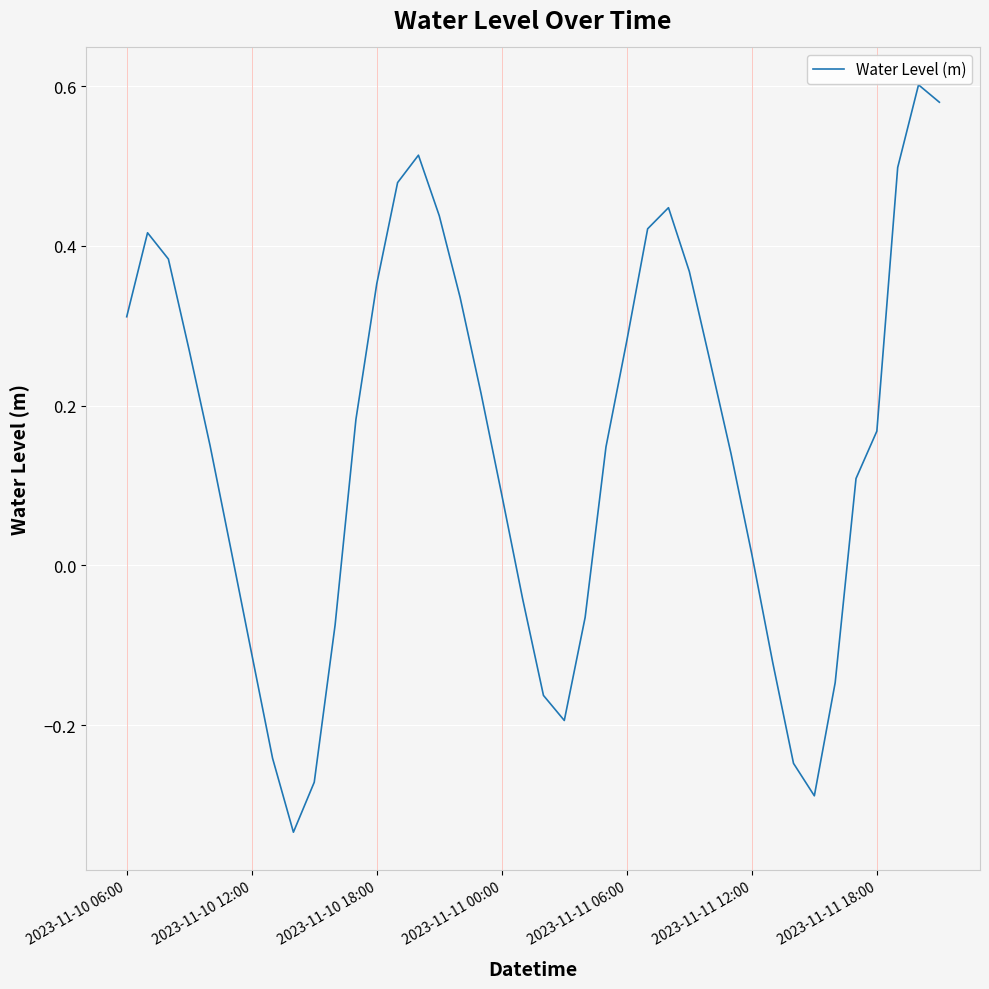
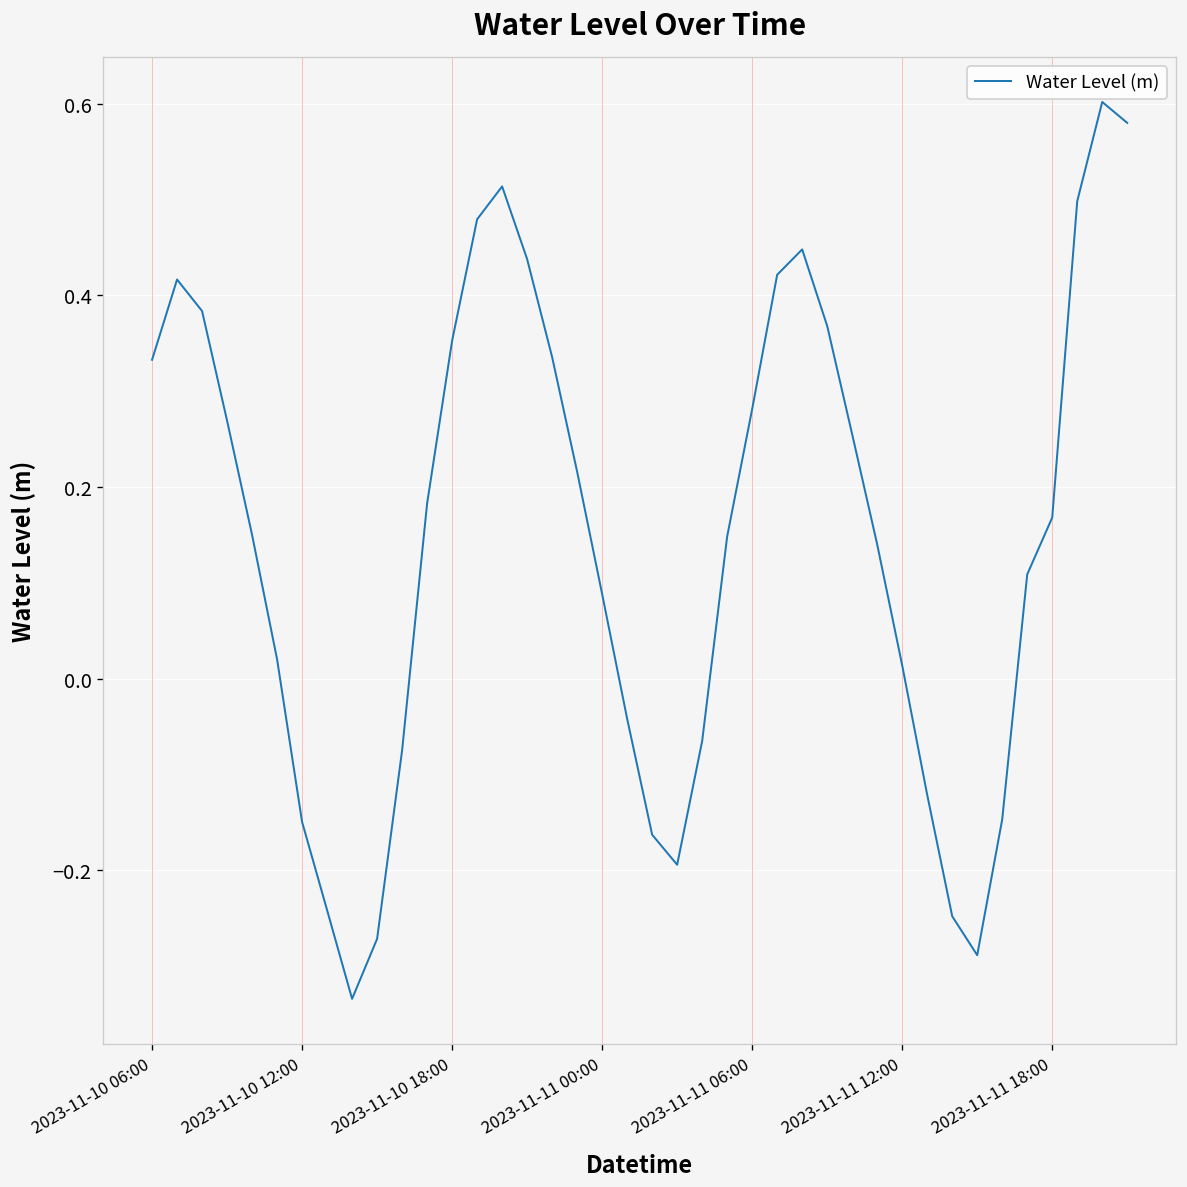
2023-11-10 06:00: 0.31 -> 0.33
2023-11-10 12:00: -0.11 -> -0.15
